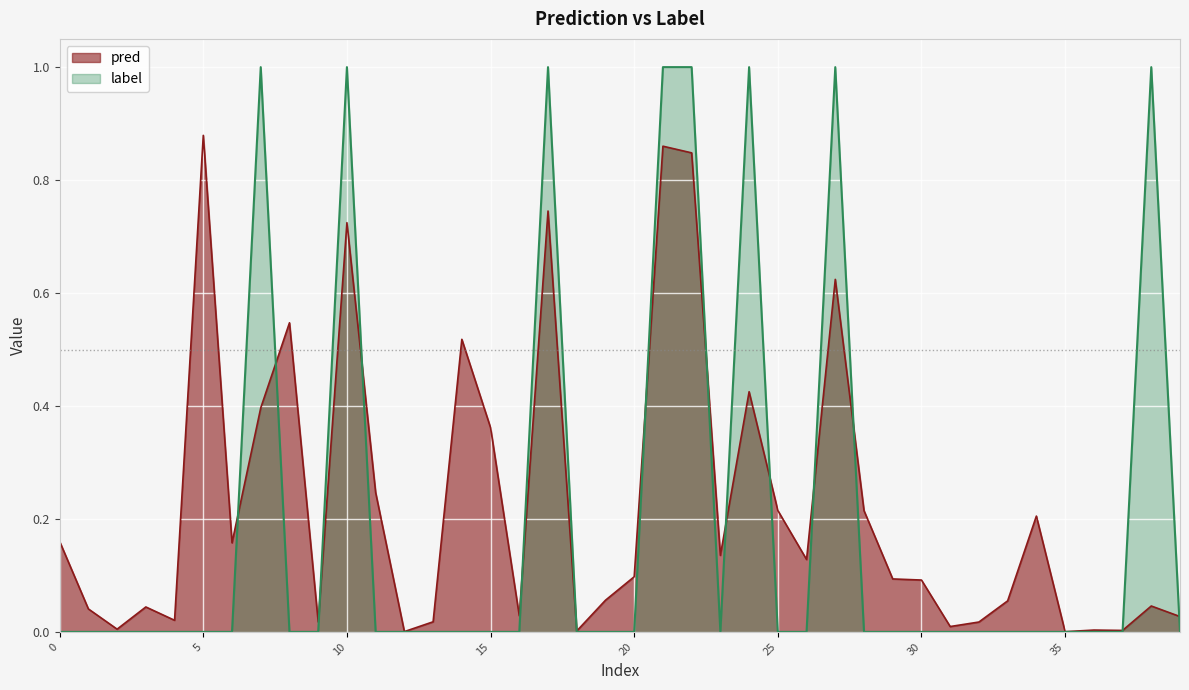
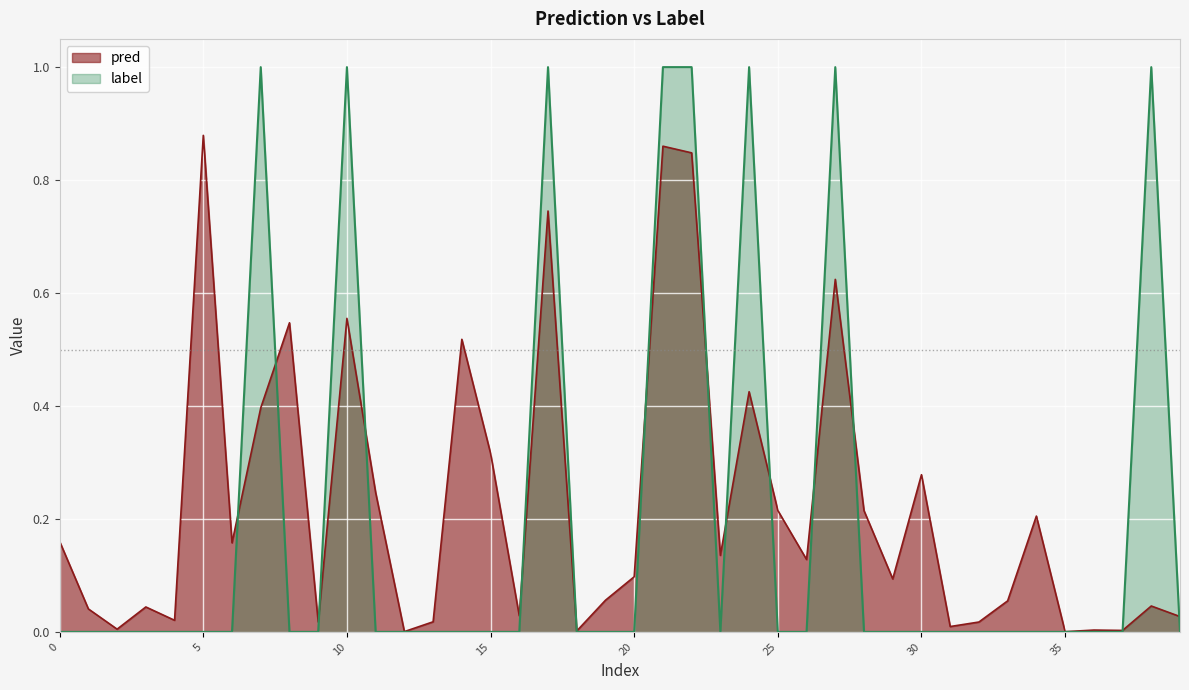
pred, 10: 0.72 -> 0.56
pred, 15: 0.36 -> 0.32
pred, 30: 0.09 -> 0.28
